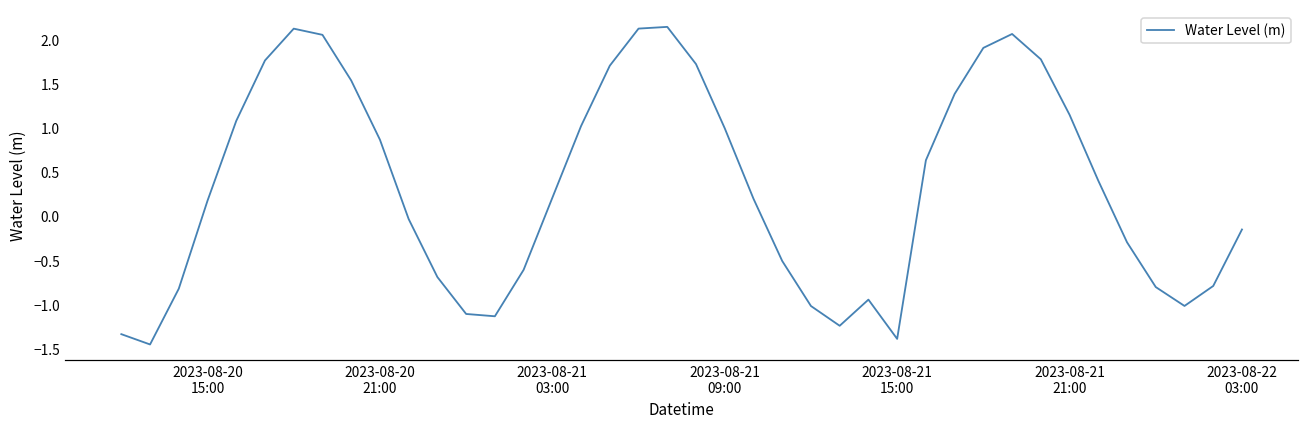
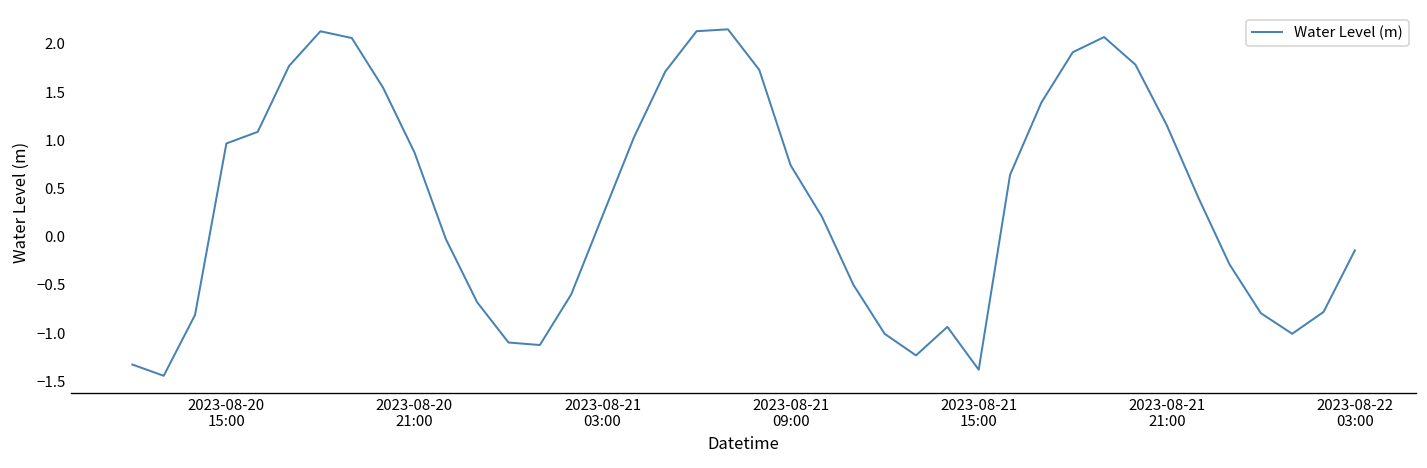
2023-08-20 15:00: 0.2 -> 1.0
2023-08-21 09:00: 1.0 -> 0.7
